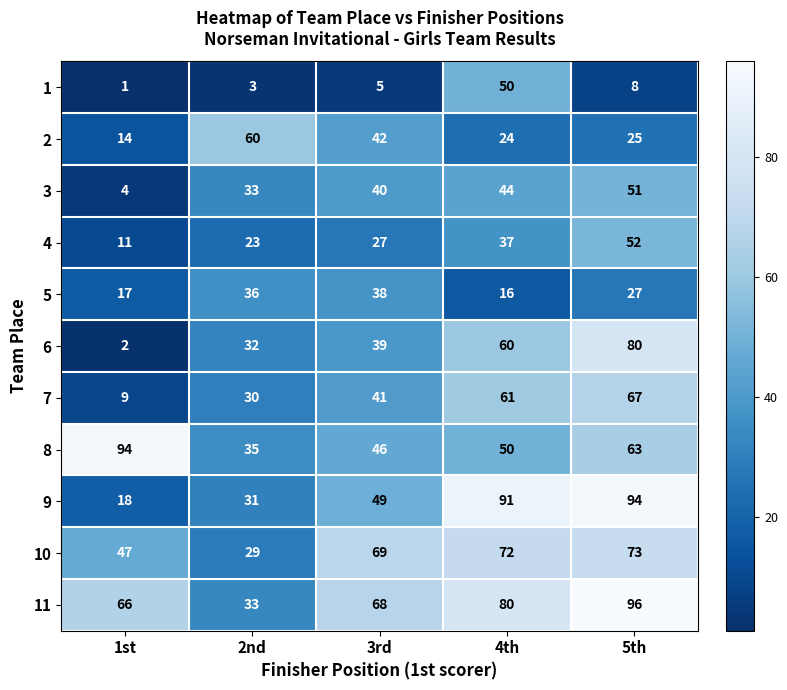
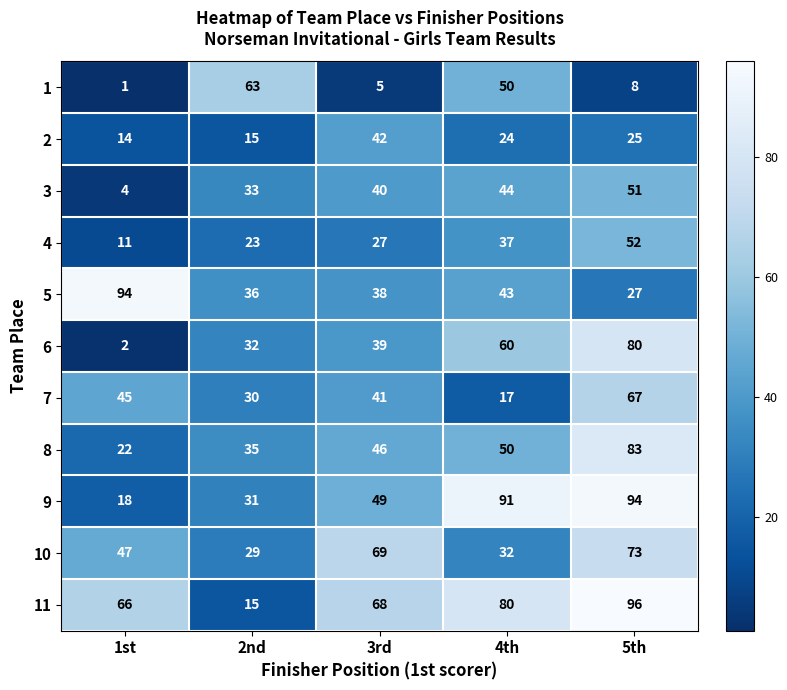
1, 2nd: 3 -> 63
2, 2nd: 60 -> 15
5, 1st: 17 -> 94
5, 4th: 16 -> 43
7, 1st: 9 -> 45
7, 4th: 61 -> 17
8, 1st: 94 -> 22
8, 5th: 63 -> 83
10, 4th: 72 -> 32
11, 2nd: 33 -> 15
